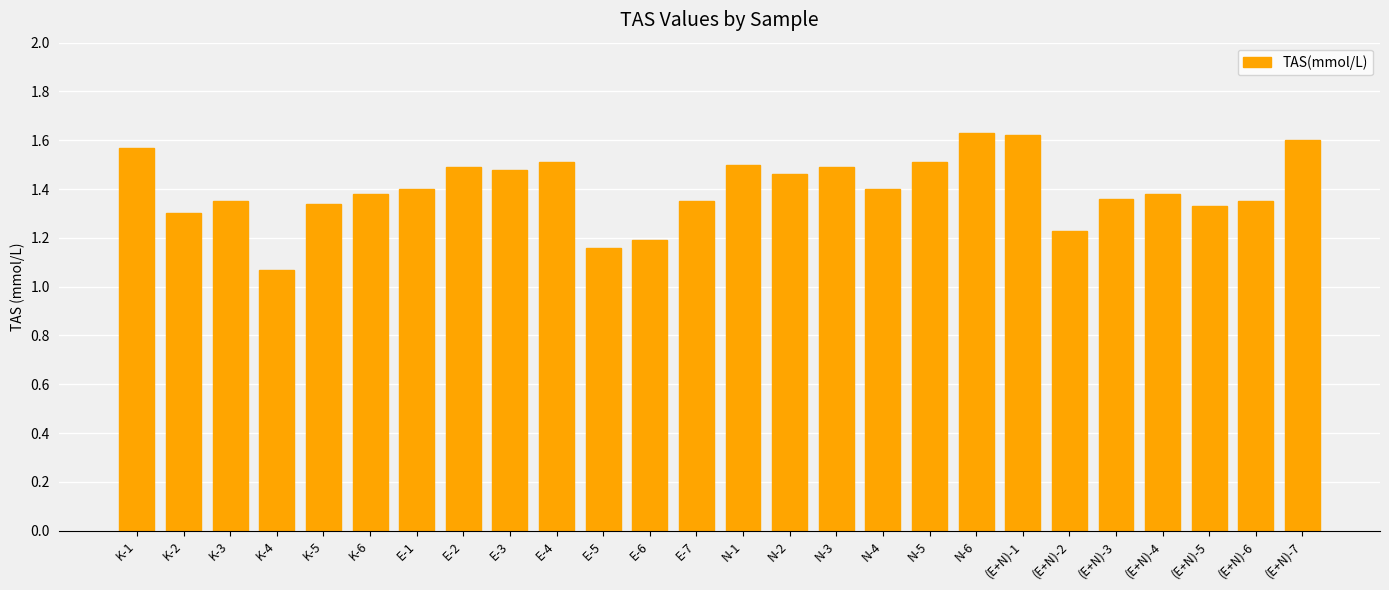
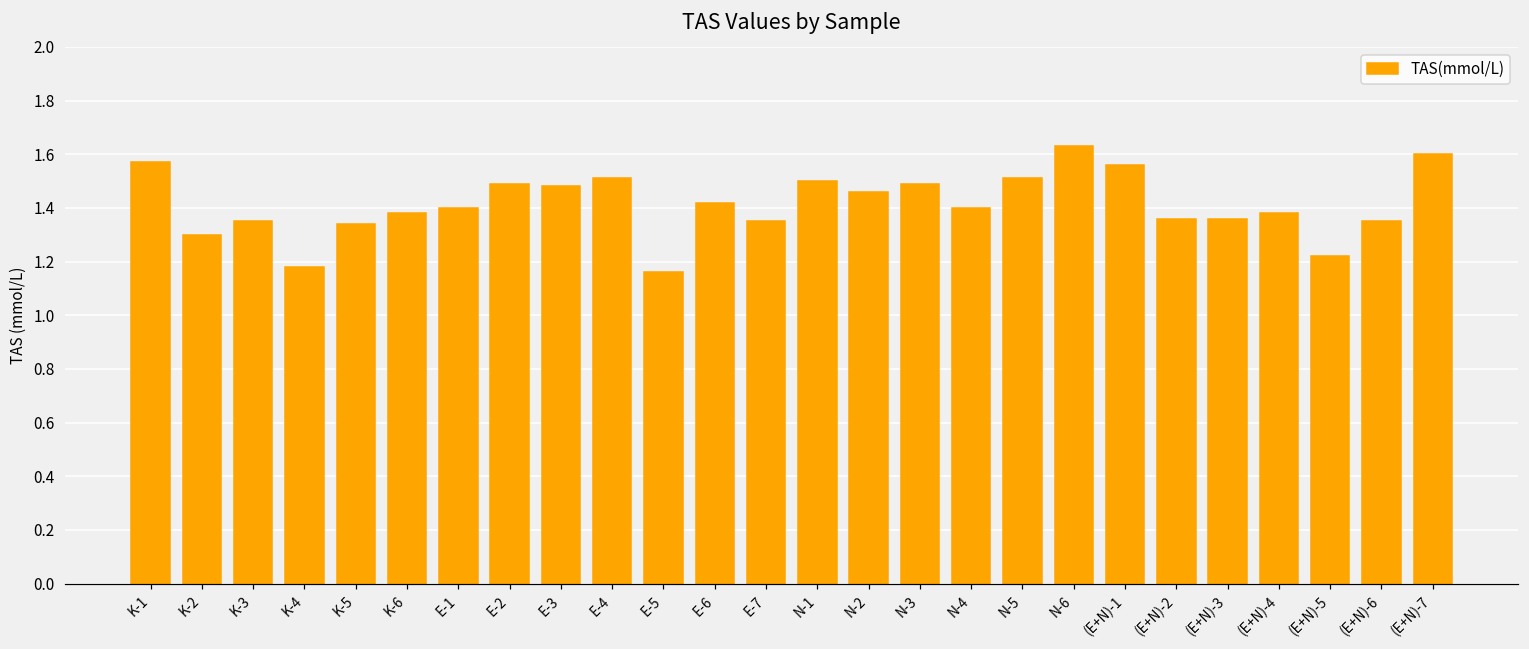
K-4: 1.07 -> 1.18
E-6: 1.19 -> 1.42
(E+N)-1: 1.62 -> 1.56
(E+N)-2: 1.23 -> 1.36
(E+N)-5: 1.33 -> 1.22
